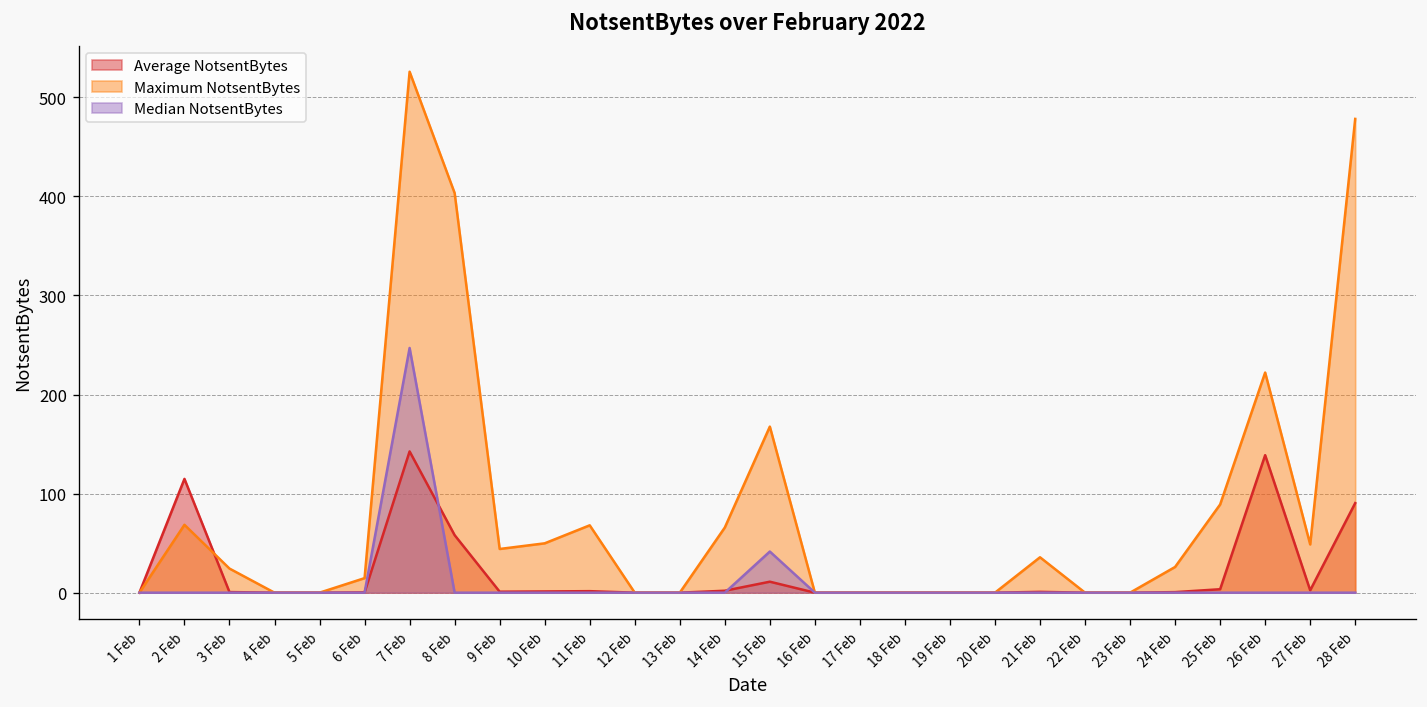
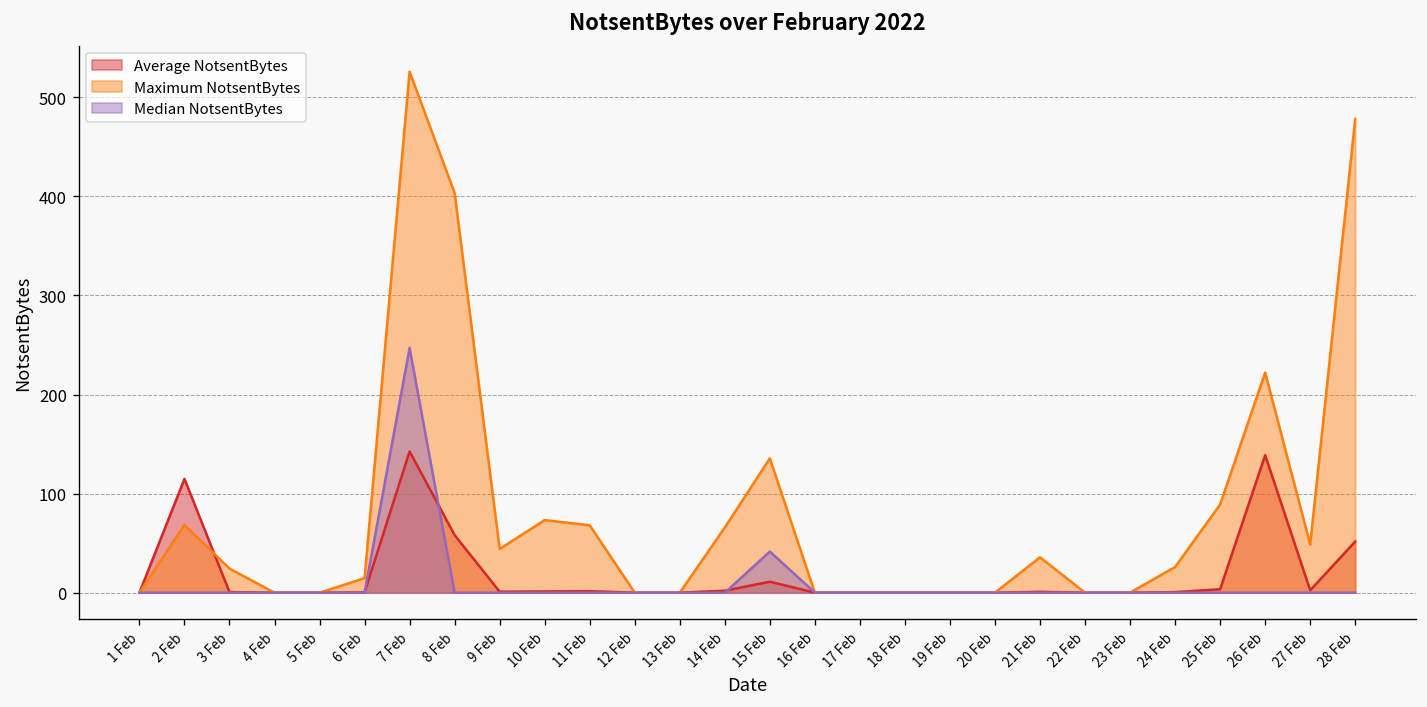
Maximum NotsentBytes, 10 Feb: 50 -> 70
Maximum NotsentBytes, 15 Feb: 170 -> 140
Average NotsentBytes, 28 Feb: 90 -> 50
